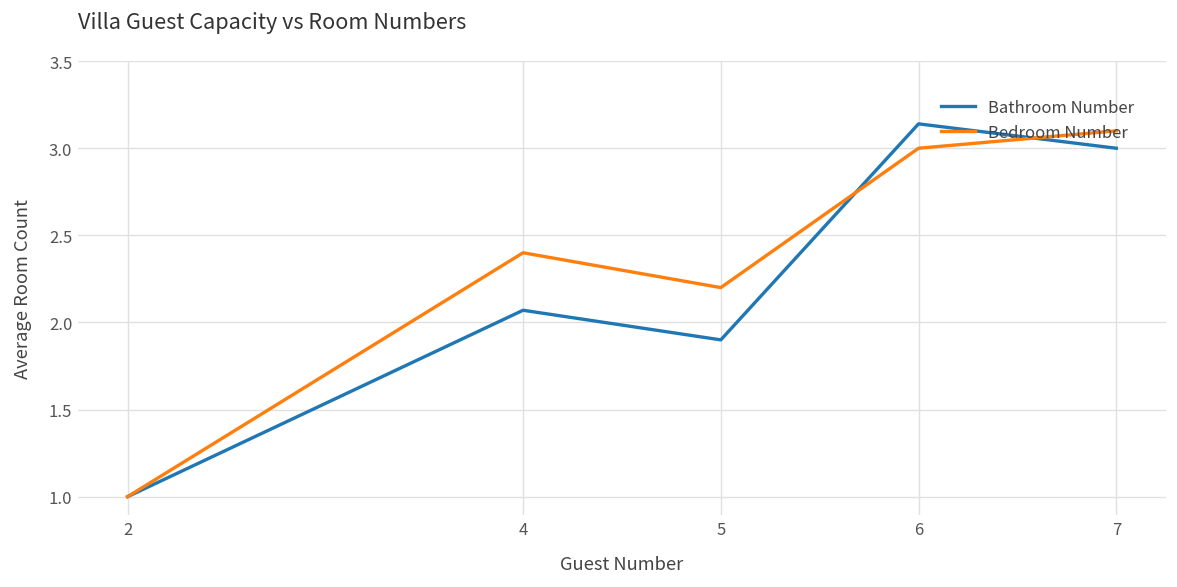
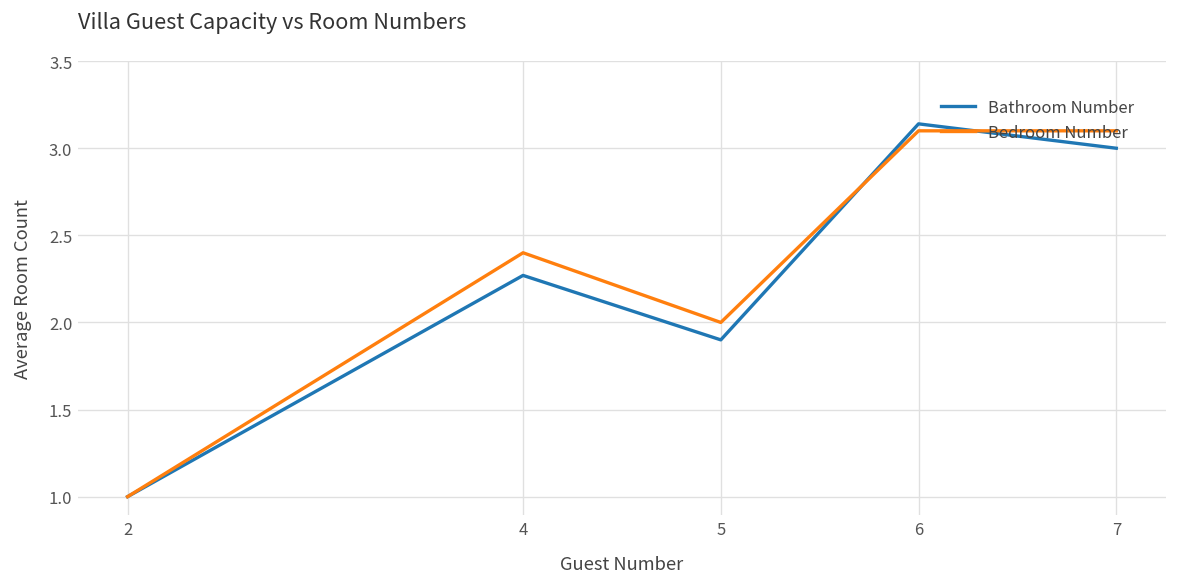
Bathroom Number, 4: 2.07 -> 2.27
Bedroom Number, 5: 2.2 -> 2.0
Bedroom Number, 6: 3.0 -> 3.1
